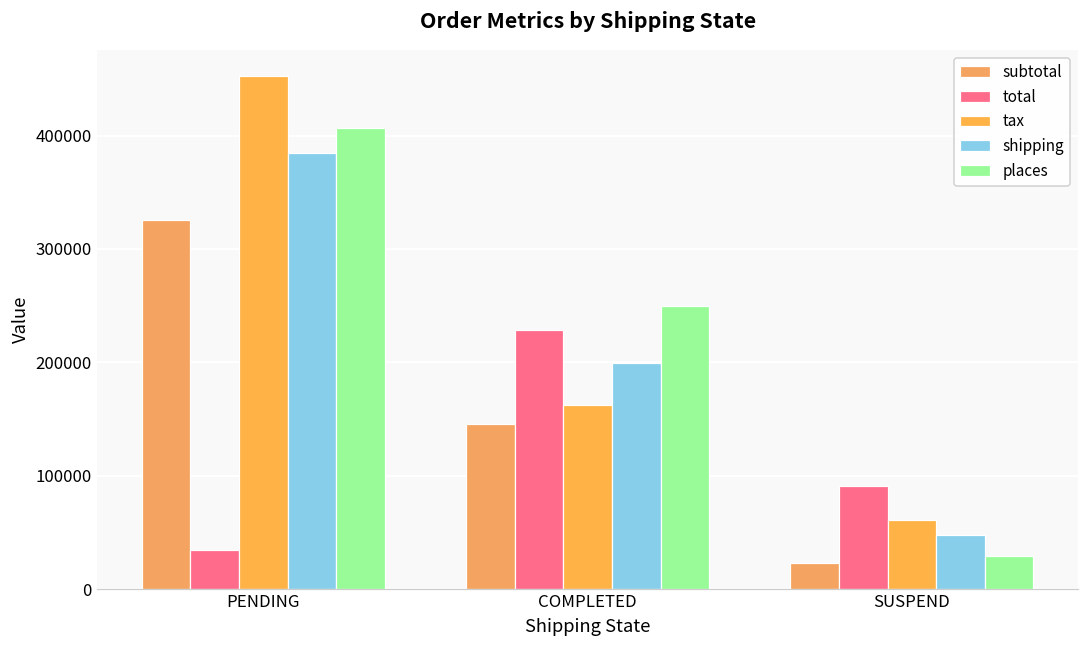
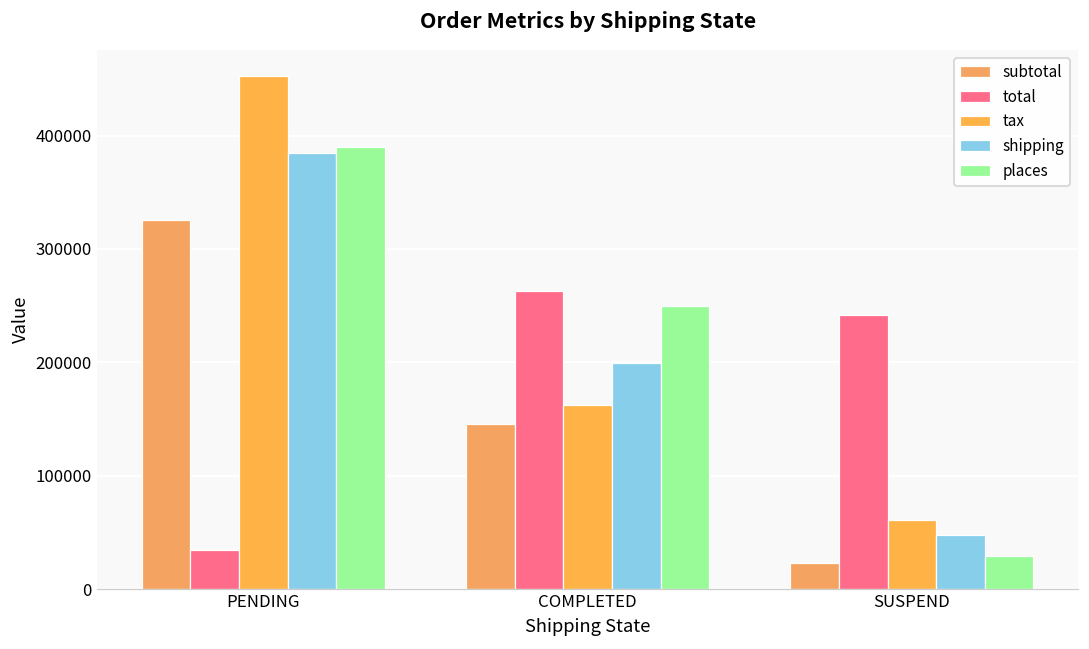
places, PENDING: 407000 -> 390000
total, COMPLETED: 229000 -> 263000
total, SUSPEND: 91000 -> 242000
